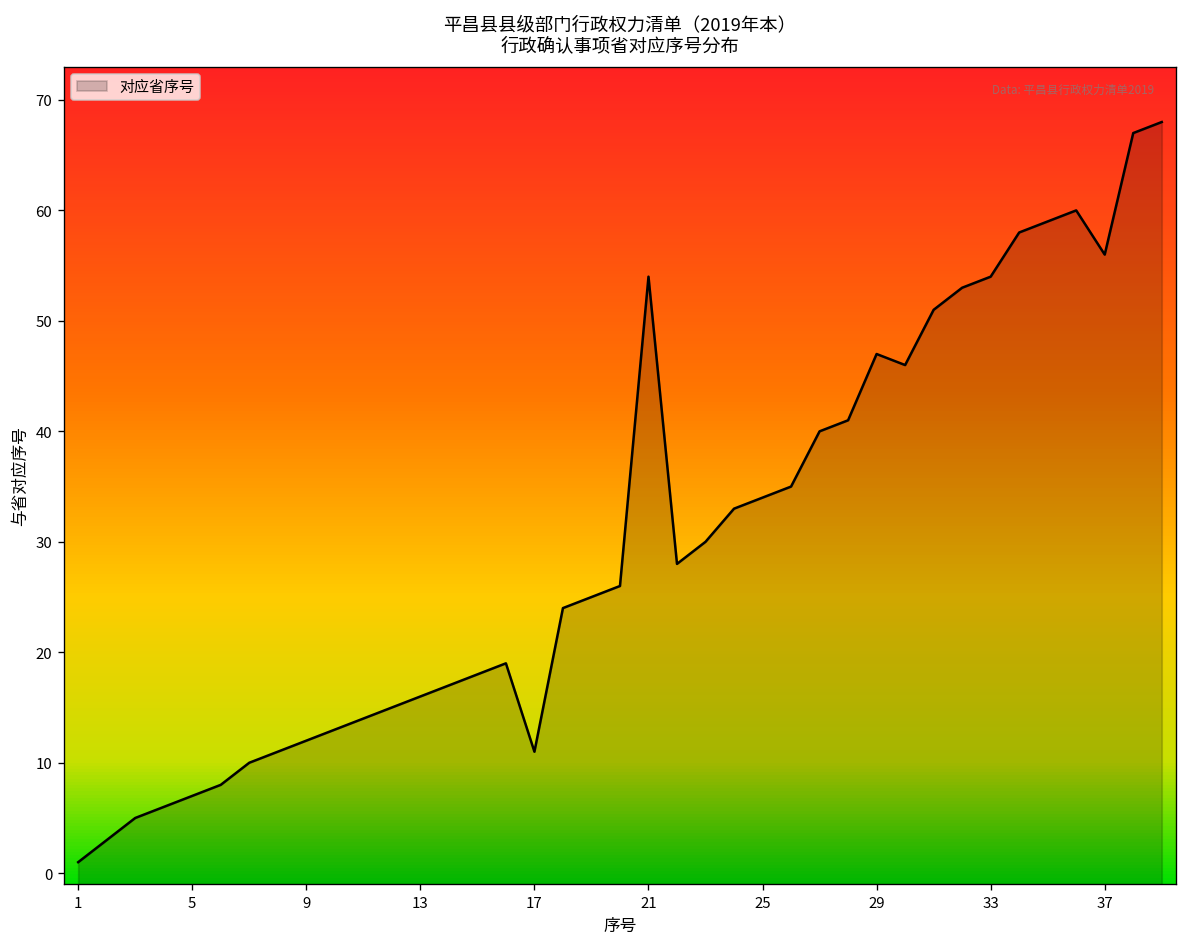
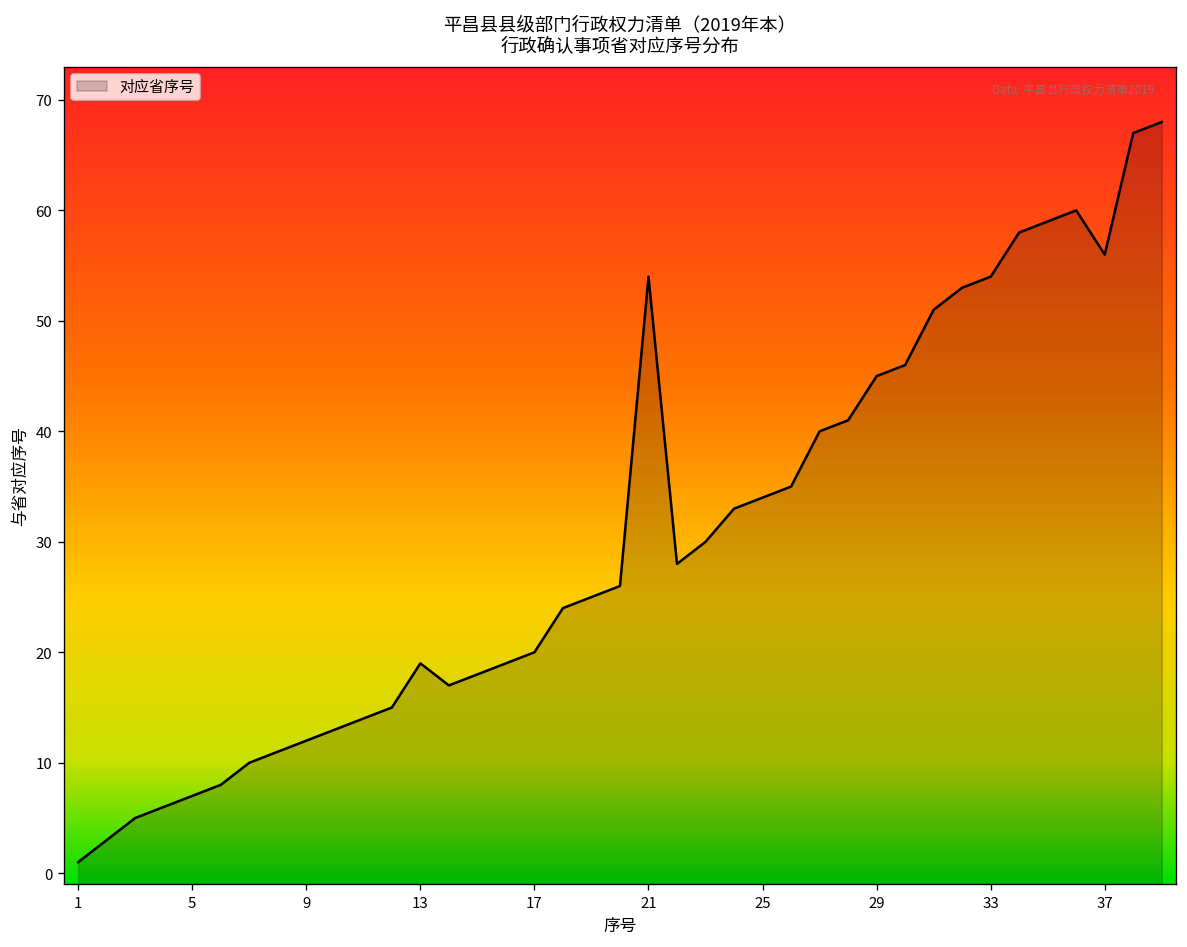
13: 16 -> 19
17: 11 -> 20
29: 47 -> 45
